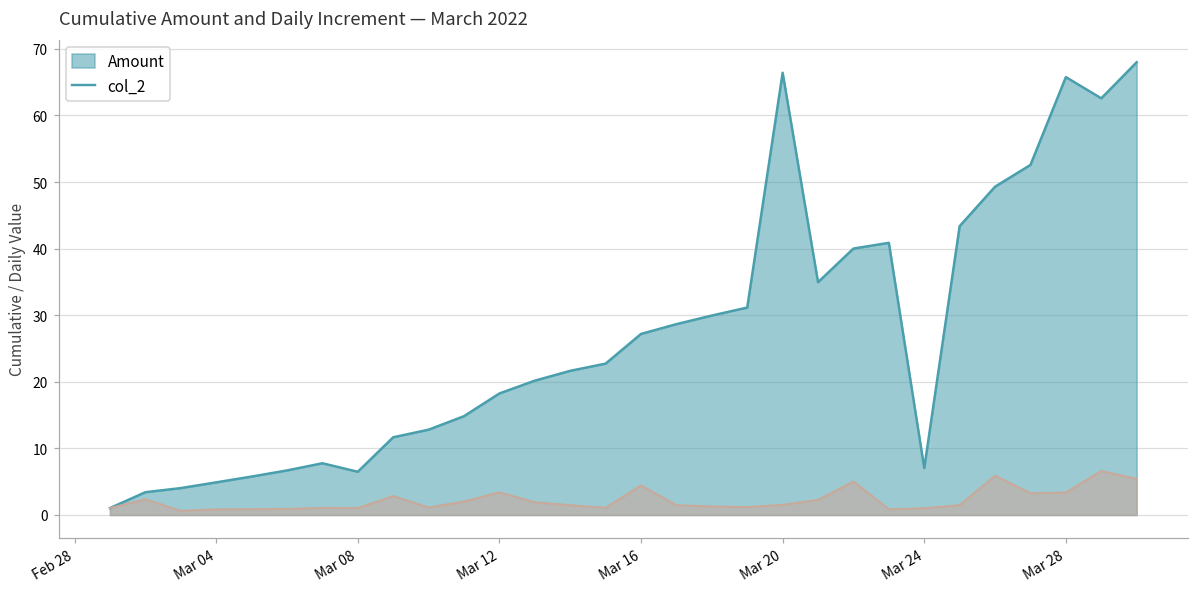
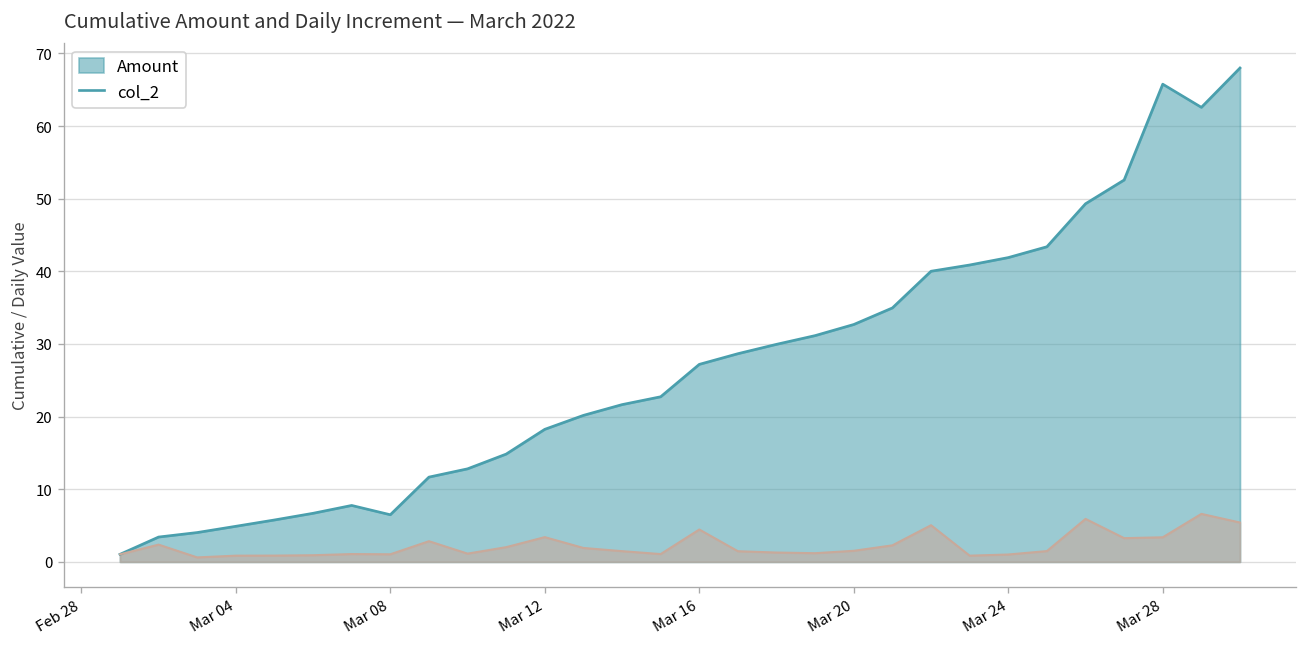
Amount, Mar 20: 66 -> 33
Amount, Mar 24: 7 -> 42
